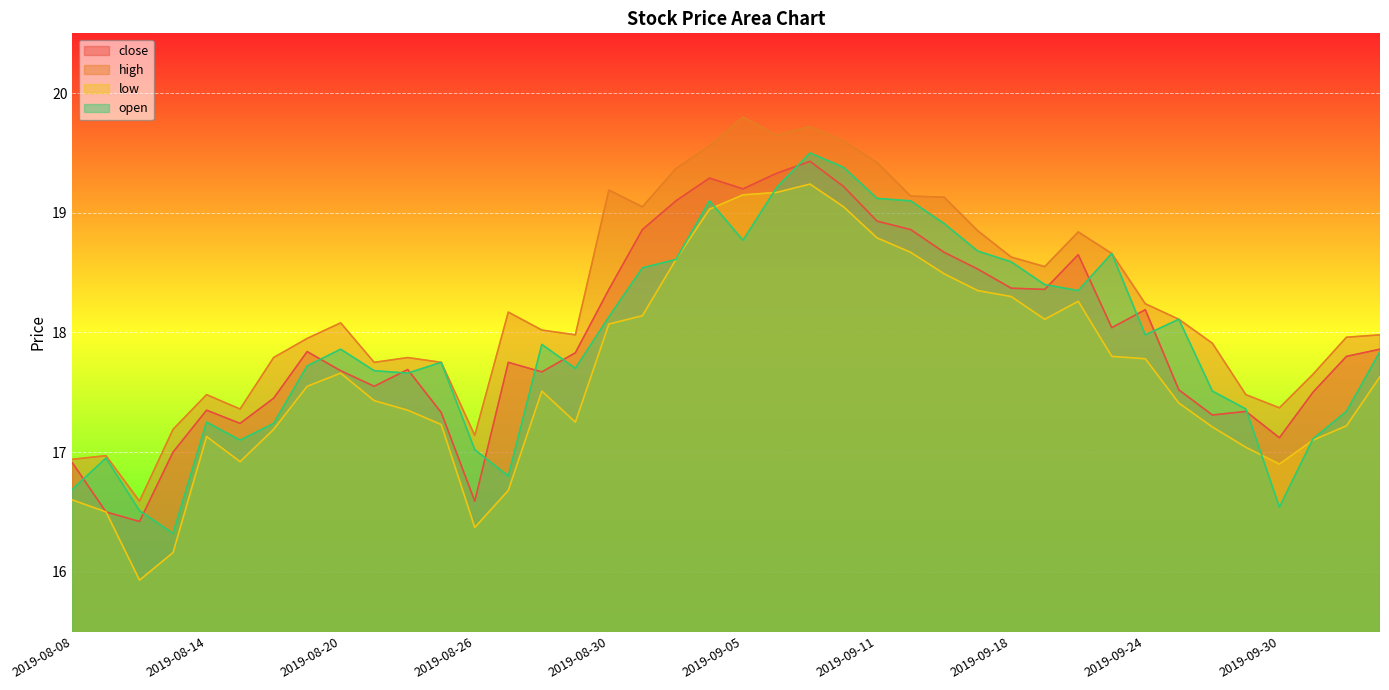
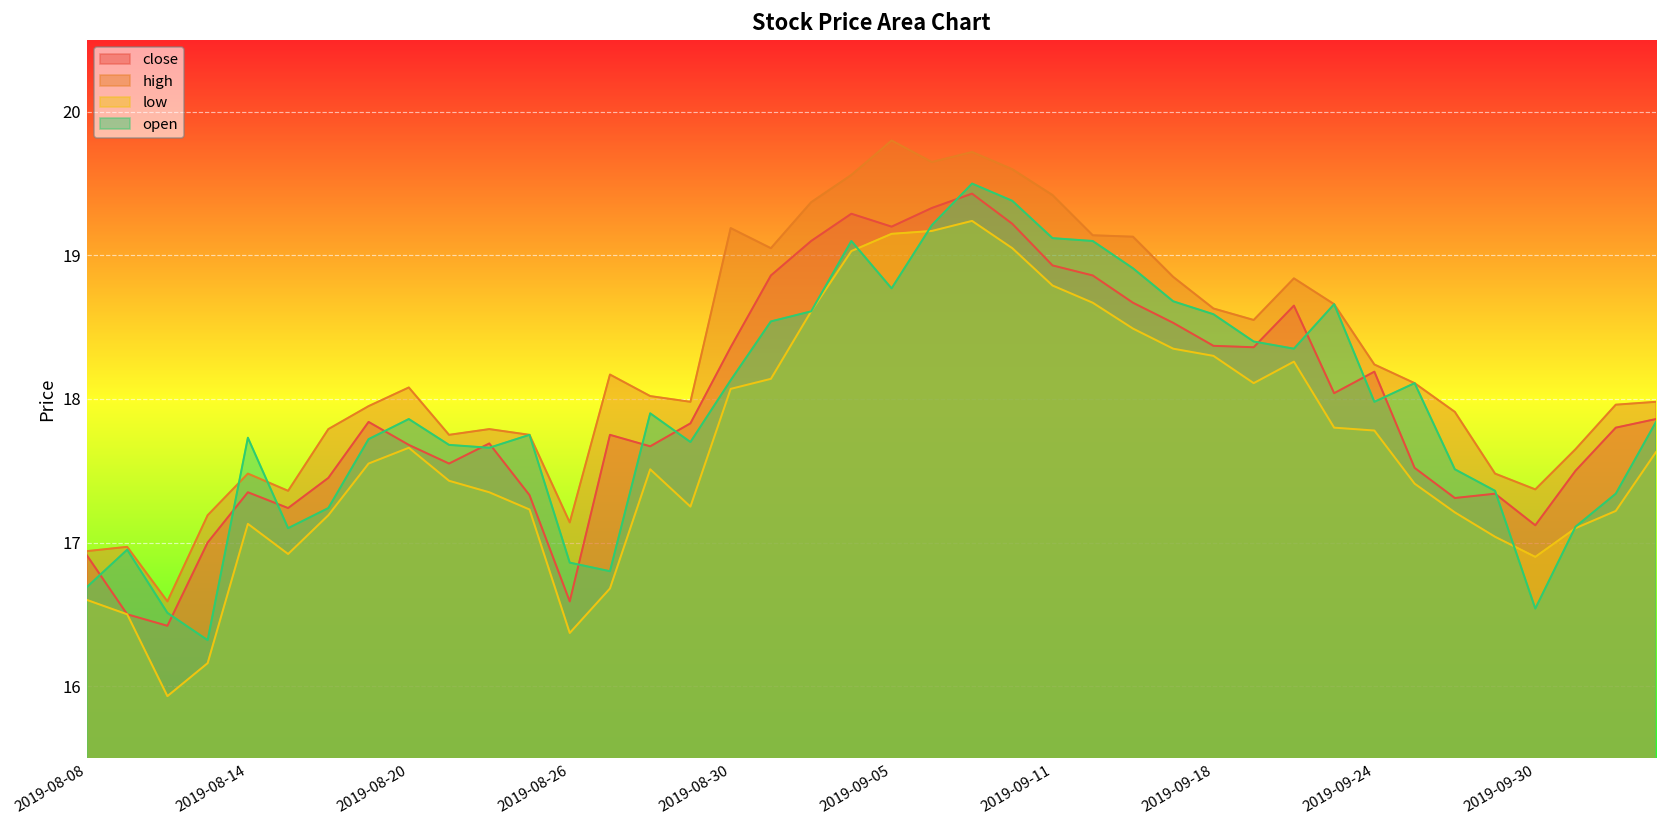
open, 2019-08-14: 17.25 -> 17.73
open, 2019-08-26: 17.02 -> 16.86
